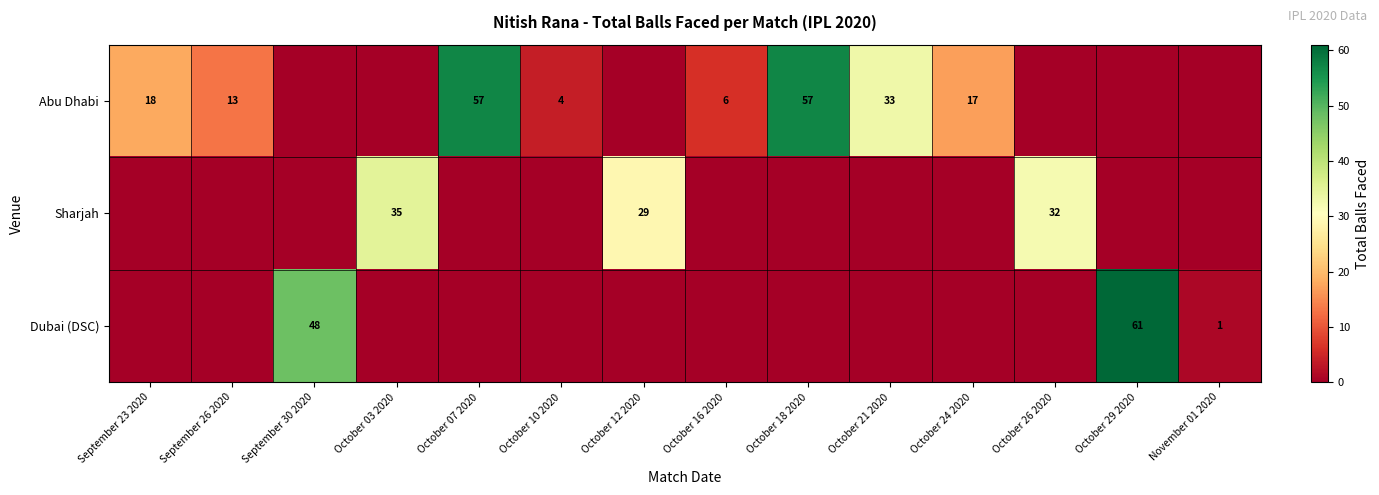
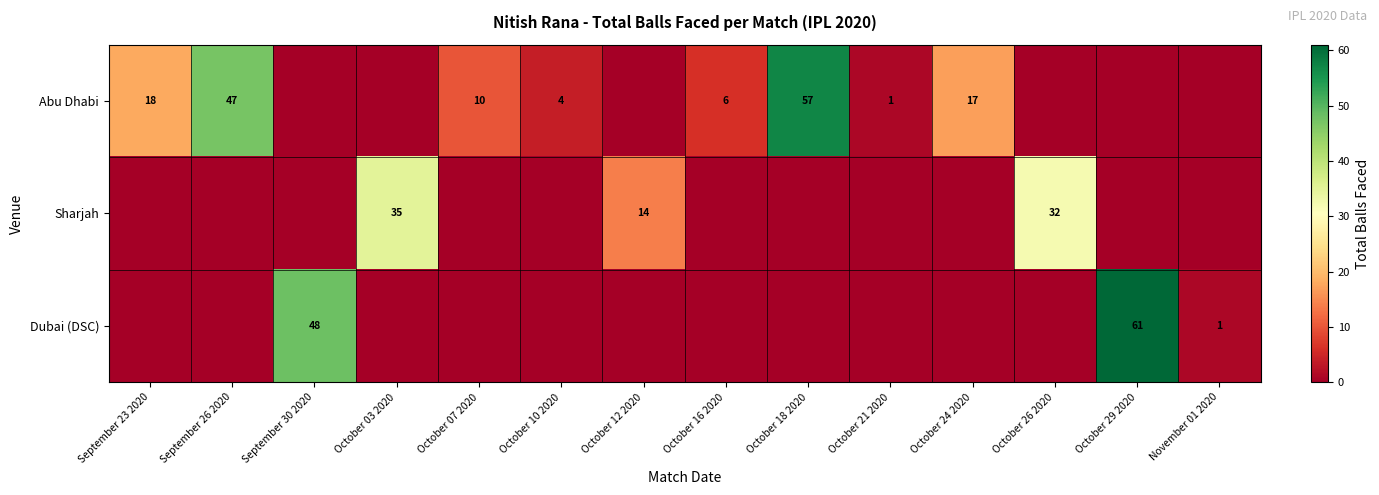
Abu Dhabi, September 26 2020: 13 -> 47
Abu Dhabi, October 07 2020: 57 -> 10
Abu Dhabi, October 21 2020: 33 -> 1
Sharjah, October 12 2020: 29 -> 14
